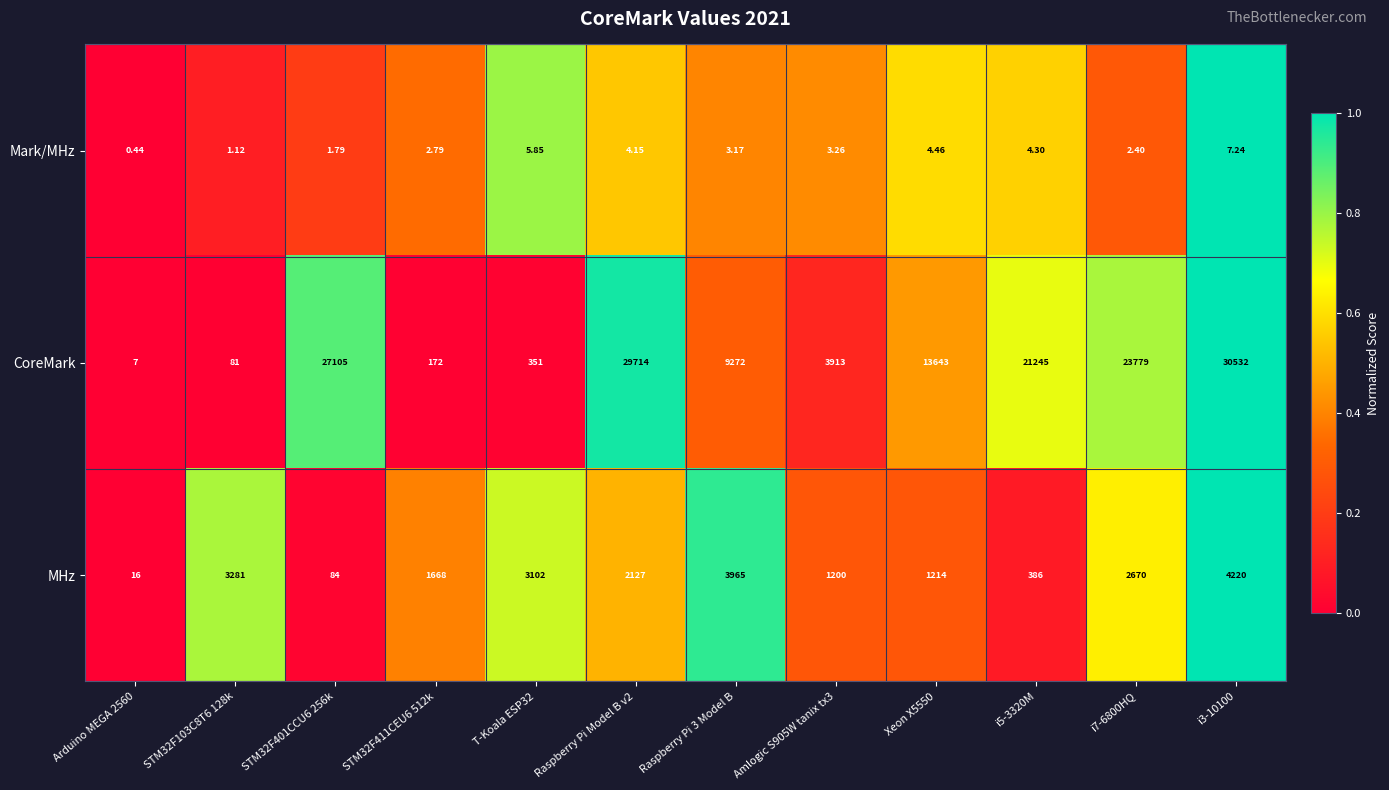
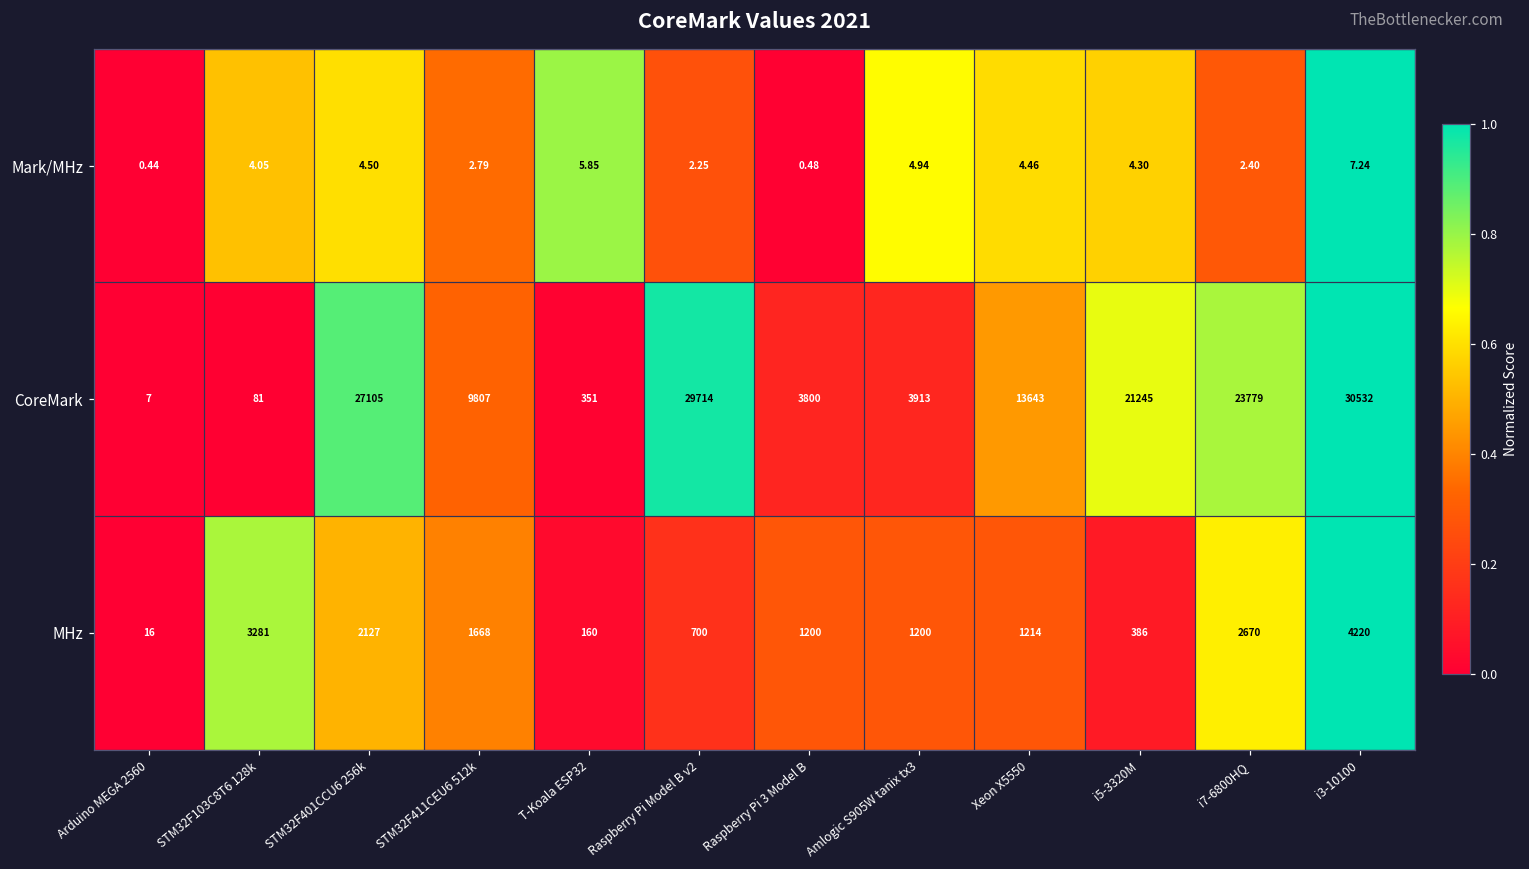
Mark/MHz, STM32F103C8T6 128k: 1.12 -> 4.05
Mark/MHz, STM32F401CCU6 256k: 1.79 -> 4.50
Mark/MHz, Raspberry Pi Model B v2: 4.15 -> 2.25
Mark/MHz, Raspberry Pi 3 Model B: 3.17 -> 0.48
Mark/MHz, Amlogic S905W tanix tx3: 3.26 -> 4.94
CoreMark, STM32F411CEU6 512k: 172 -> 9807
CoreMark, Raspberry Pi 3 Model B: 9272 -> 3800
MHz, STM32F401CCU6 256k: 84 -> 2127
MHz, T-Koala ESP32: 3102 -> 160
MHz, Raspberry Pi Model B v2: 2127 -> 700
MHz, Raspberry Pi 3 Model B: 3965 -> 1200
